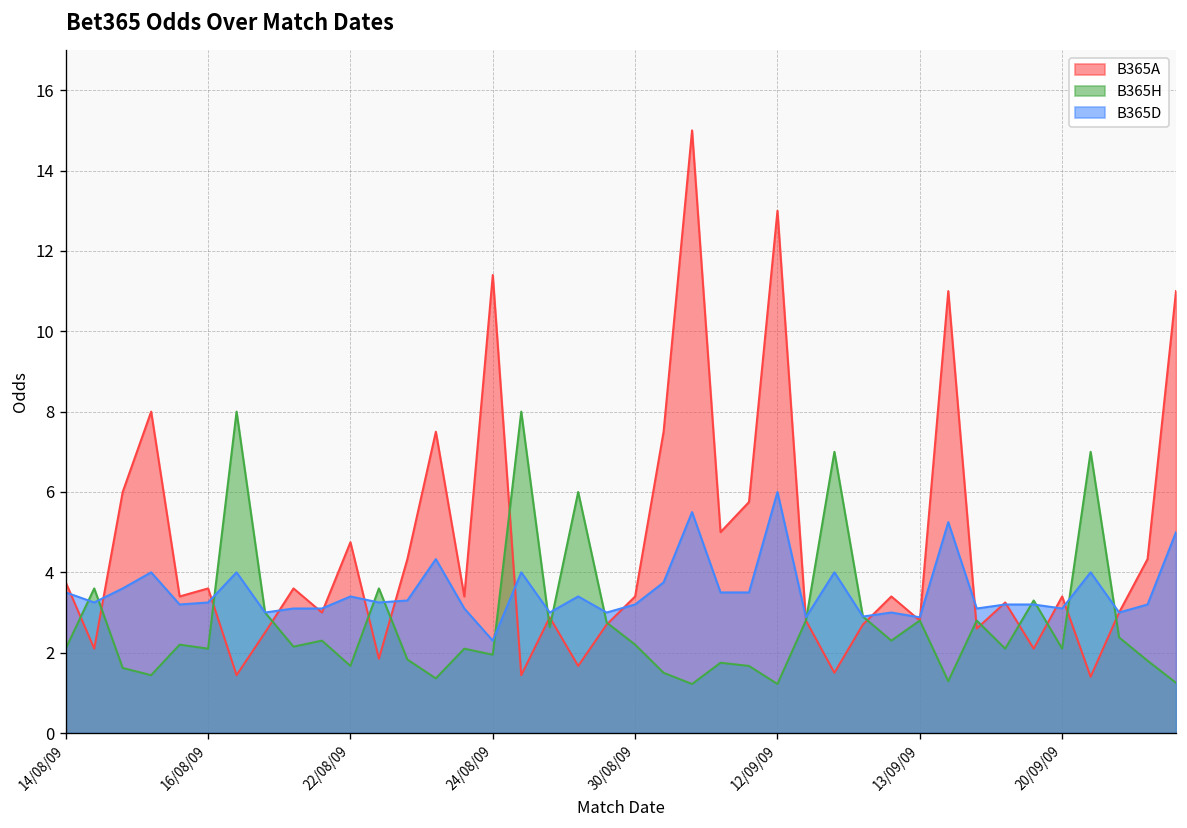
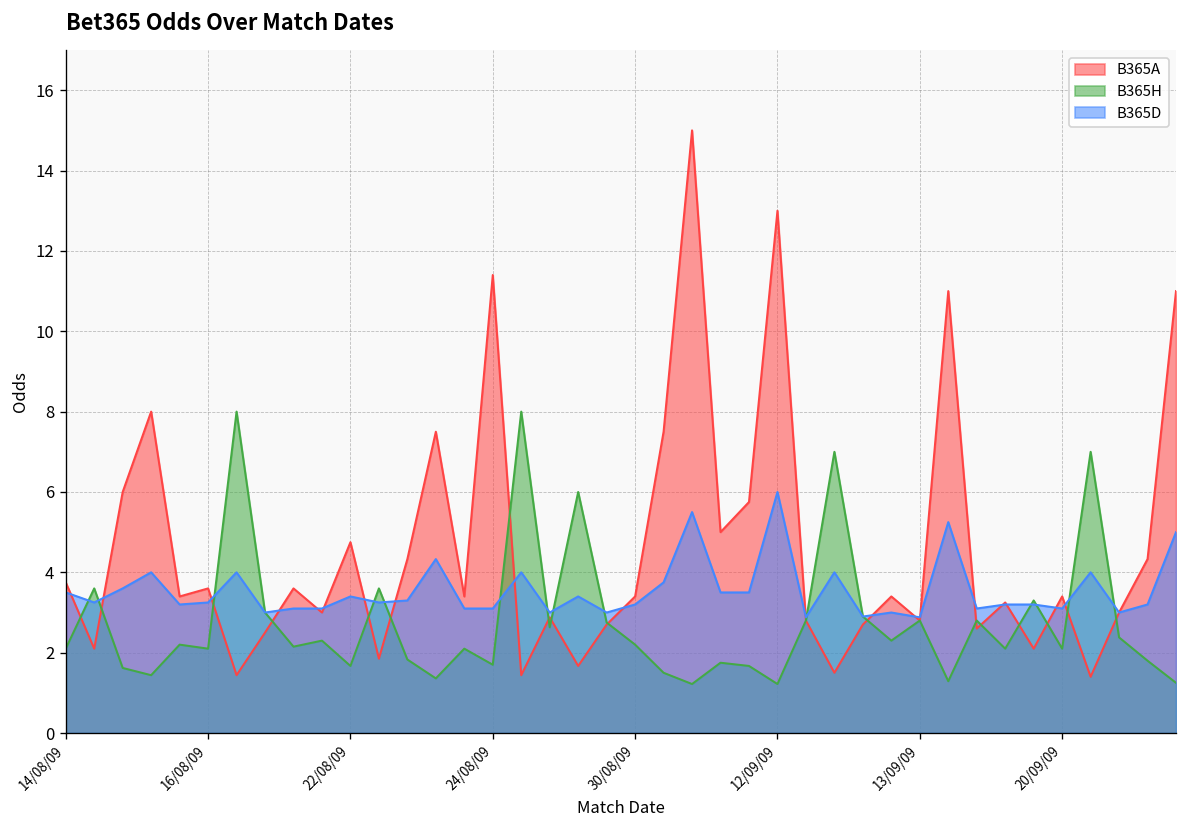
B365H, 24/08/09: 2.0 -> 1.7
B365D, 24/08/09: 2.3 -> 3.1
